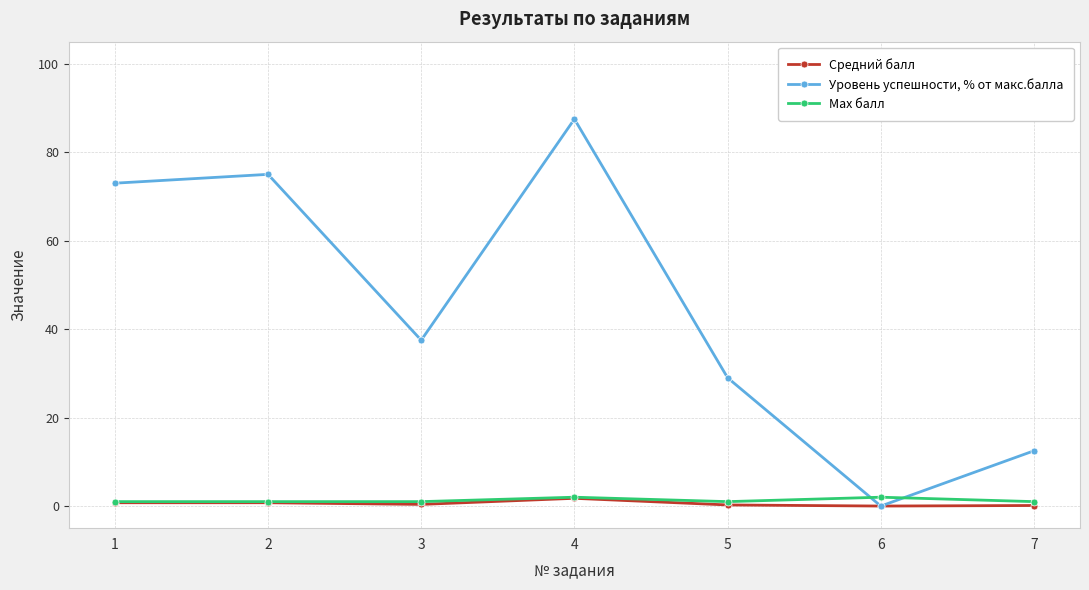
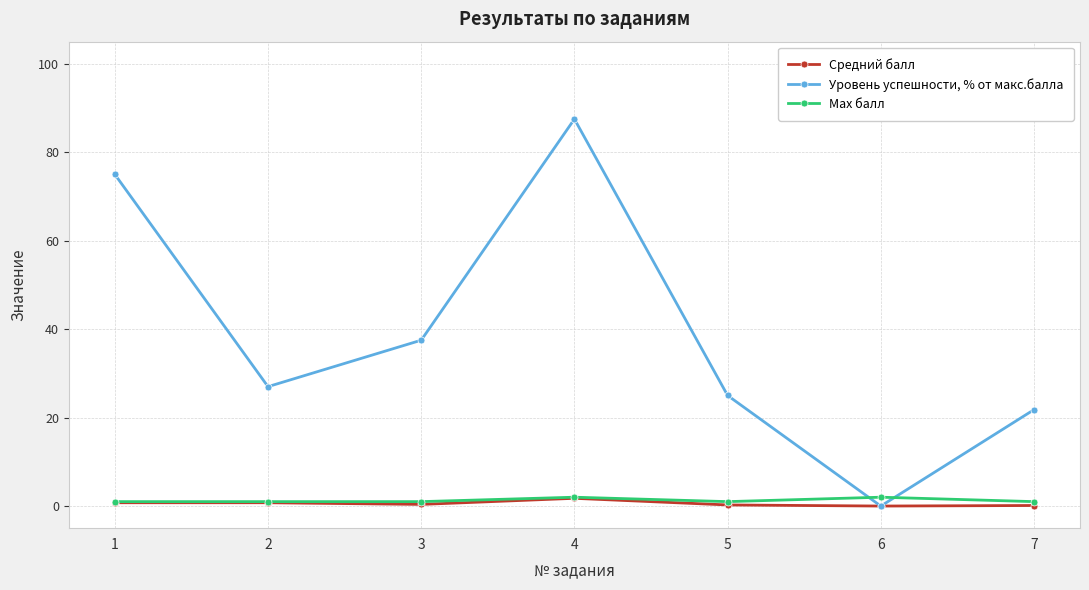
Уровень успешности, % от макс.балла, 1: 73 -> 75
Уровень успешности, % от макс.балла, 2: 75 -> 27
Уровень успешности, % от макс.балла, 5: 29 -> 25
Уровень успешности, % от макс.балла, 7: 13 -> 22
